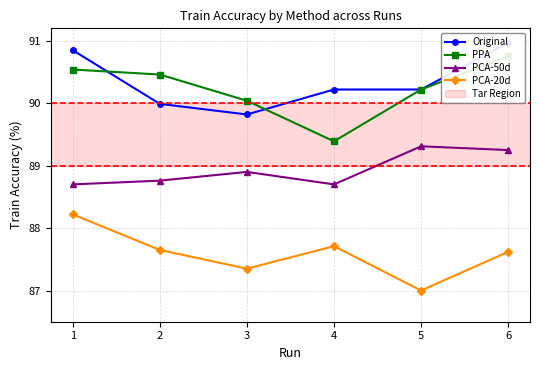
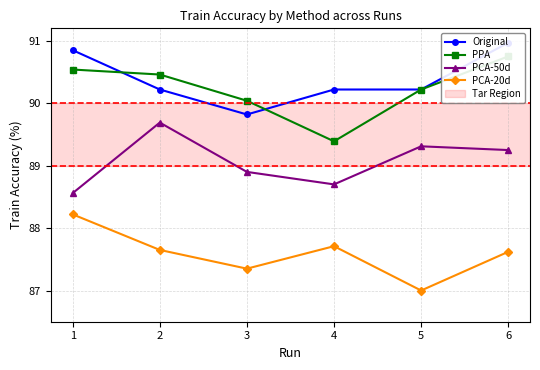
PCA-50d, 1: 88.7 -> 88.6
Original, 2: 90.0 -> 90.2
PCA-50d, 2: 88.8 -> 89.7
